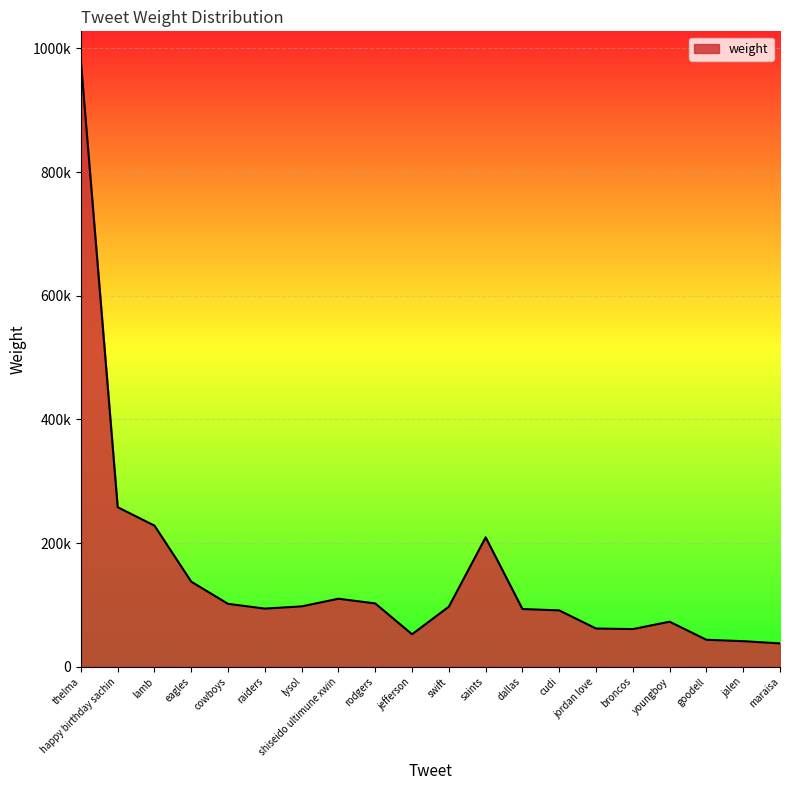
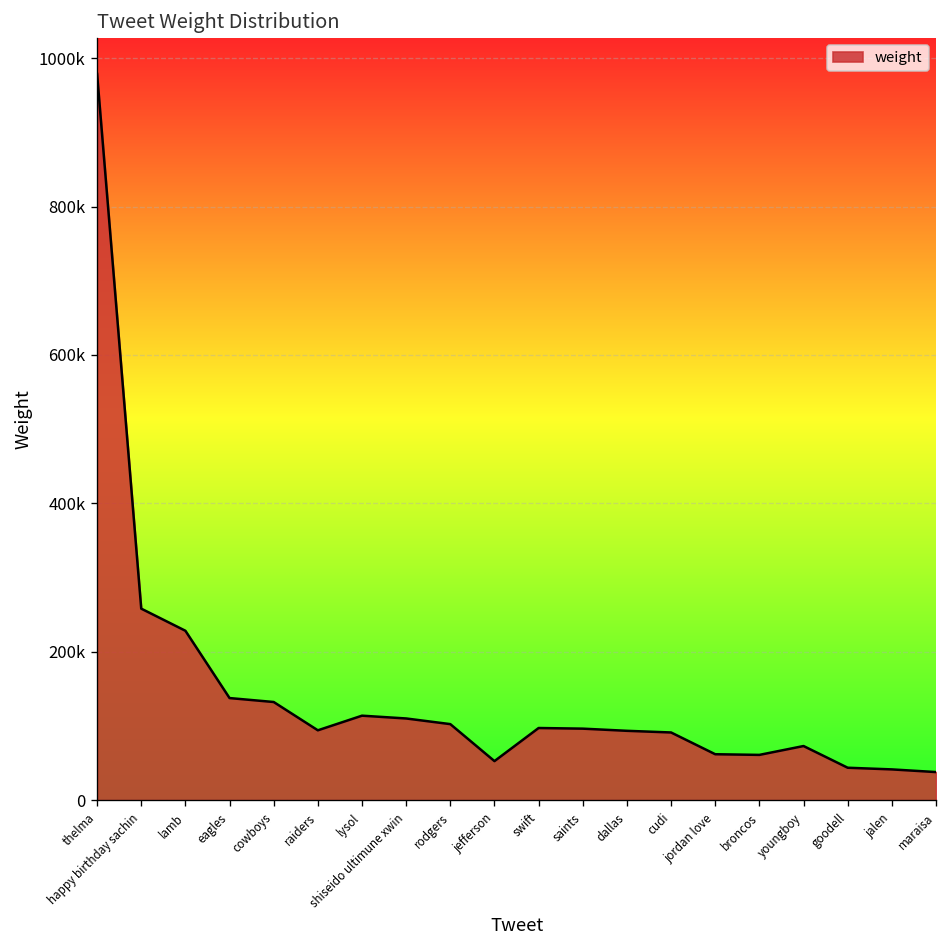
cowboys: 100000 -> 130000
lysol: 100000 -> 110000
saints: 210000 -> 100000
